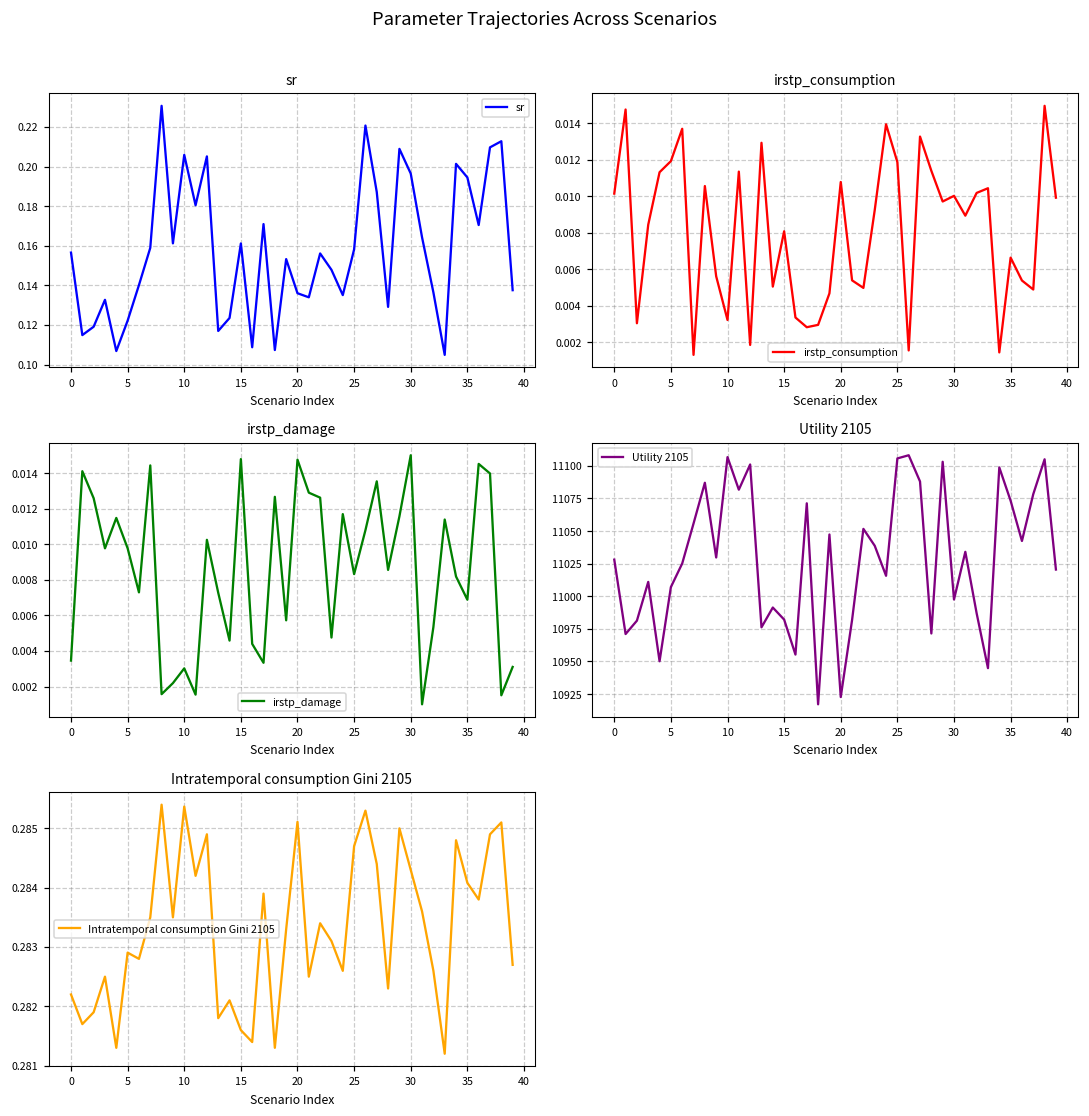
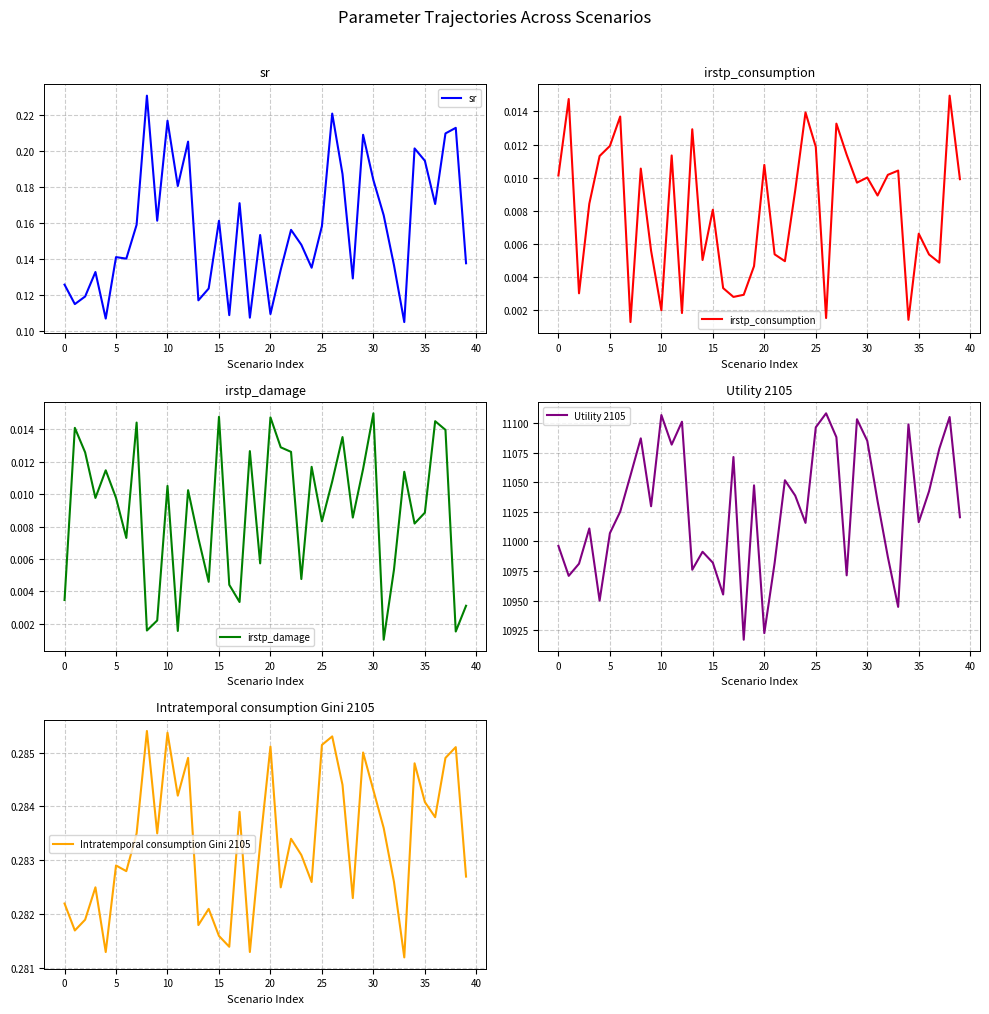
sr, 0: 0.157 -> 0.126
sr, 5: 0.122 -> 0.141
sr, 10: 0.206 -> 0.217
sr, 20: 0.136 -> 0.109
sr, 30: 0.196 -> 0.184
irstp_consumption, 10: 0.0032 -> 0.0020
irstp_damage, 10: 0.0030 -> 0.0105
irstp_damage, 35: 0.0069 -> 0.0089
Utility 2105, 0: 11028 -> 10996
Utility 2105, 25: 11106 -> 11096
Utility 2105, 30: 10997 -> 11085
Utility 2105, 35: 11073 -> 11016
Intratemporal consumption Gini 2105, 25: 0.2847 -> 0.2851
